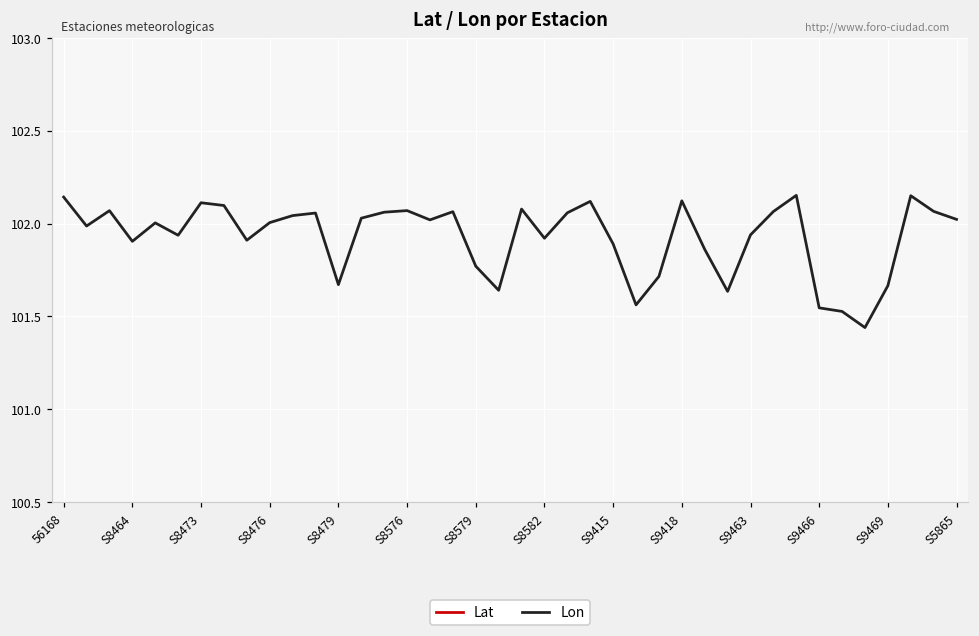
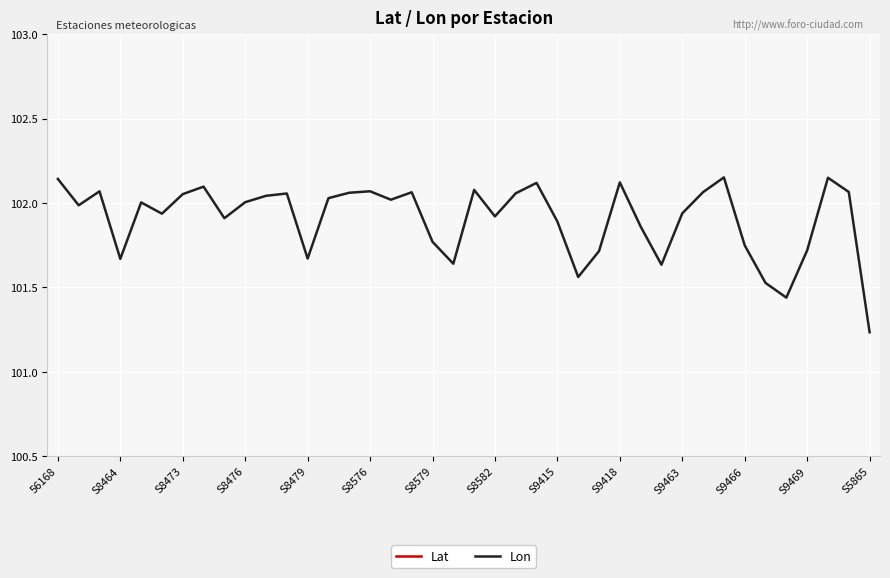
Lon, S8464: 101.90 -> 101.67
Lon, S8473: 102.11 -> 102.05
Lon, S9466: 101.55 -> 101.75
Lon, S9469: 101.67 -> 101.72
Lon, S5865: 102.02 -> 101.23
